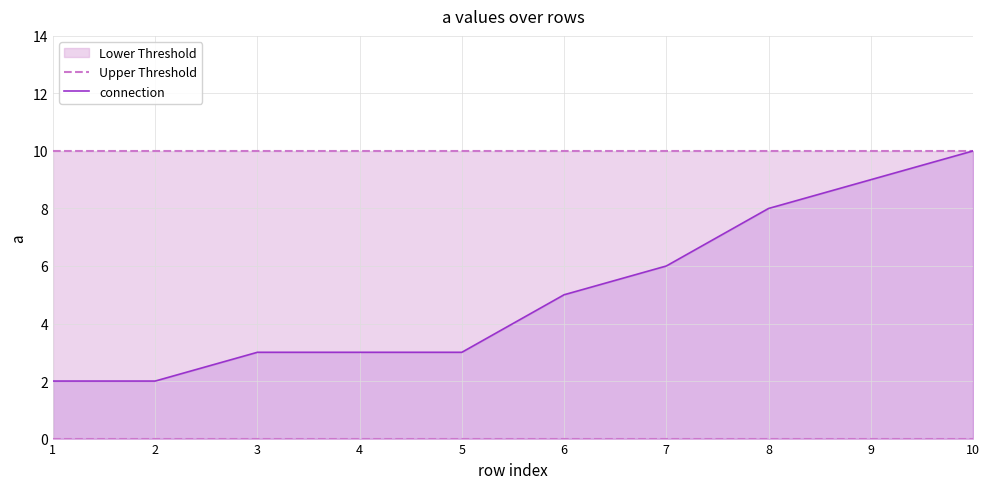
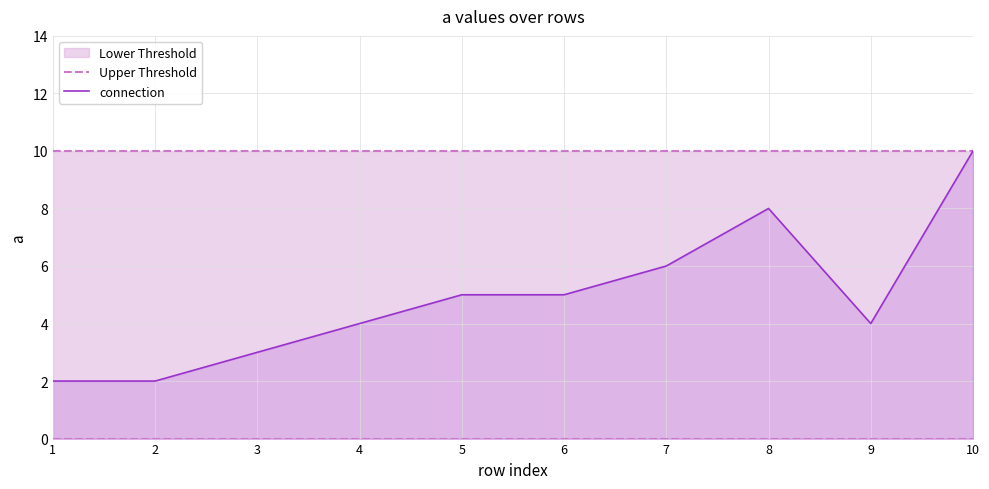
connection, 4: 3 -> 4
connection, 5: 3 -> 5
connection, 9: 9 -> 4
